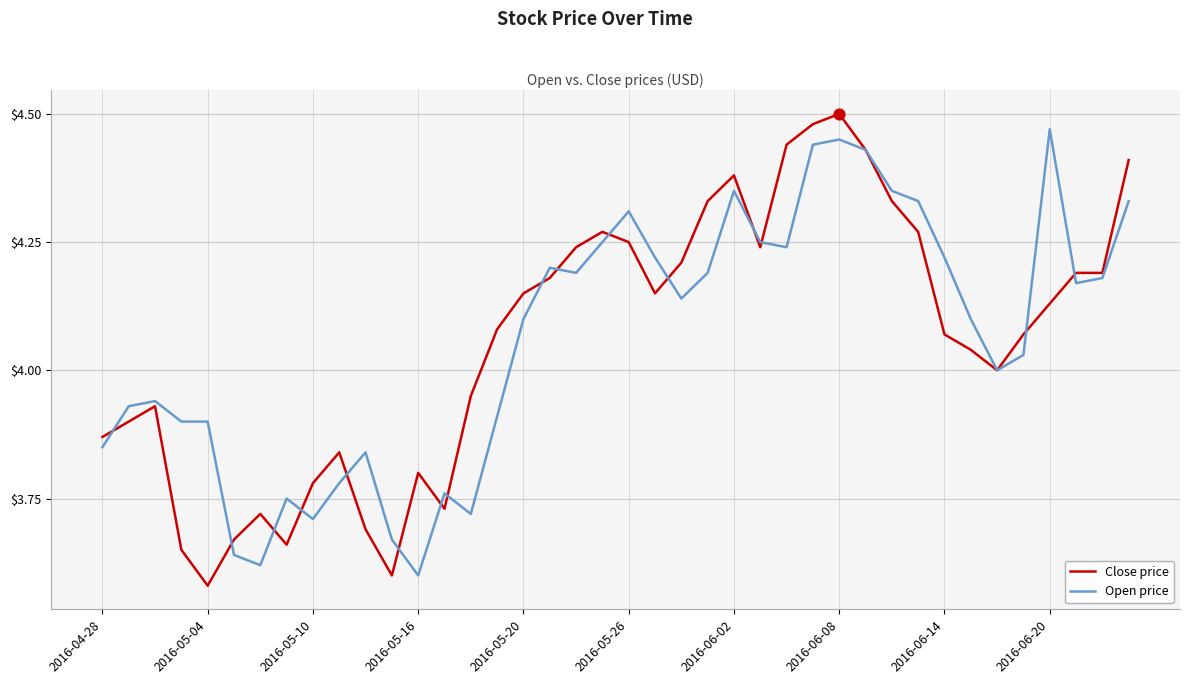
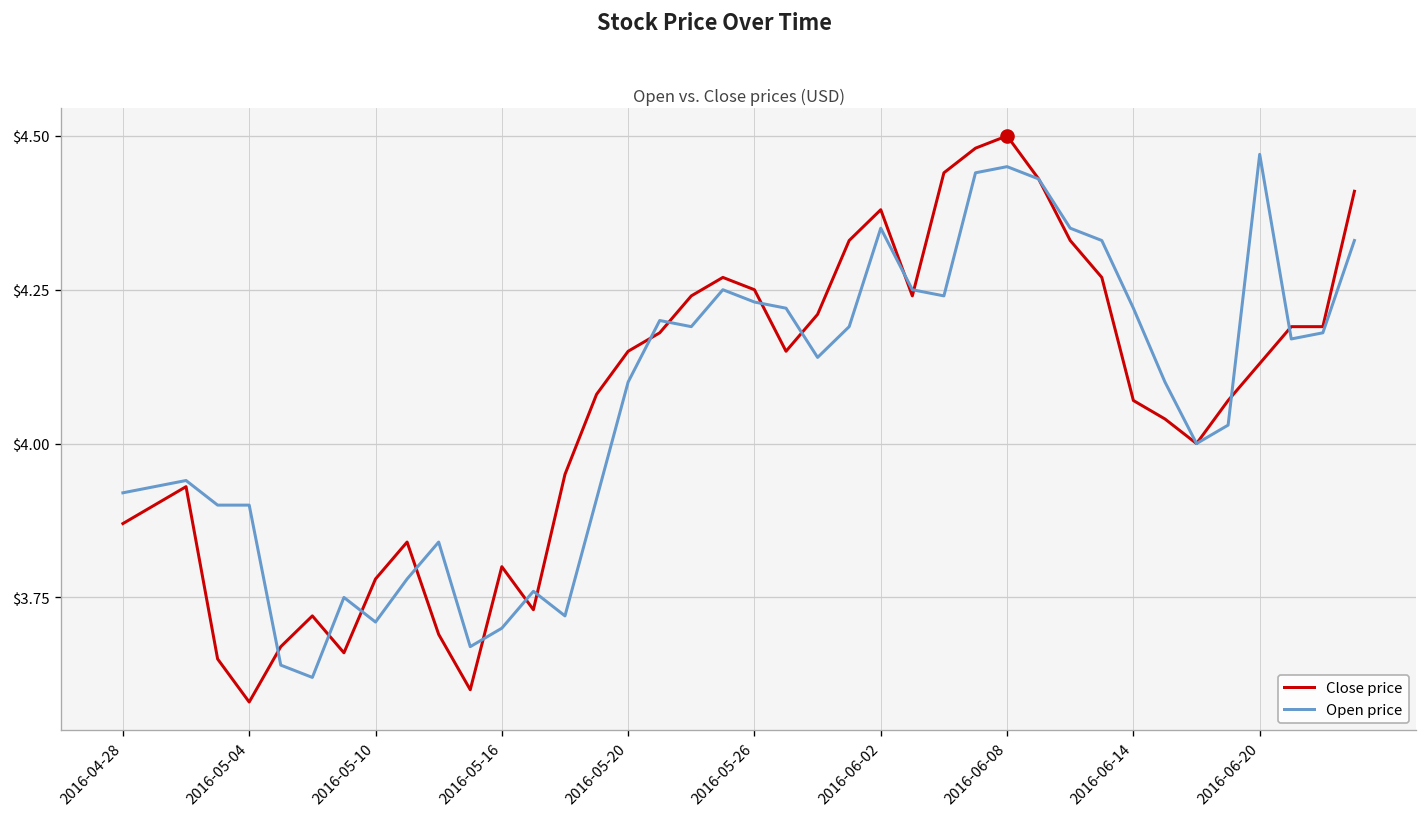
Open price, 2016-04-28: $3.85 -> $3.92
Open price, 2016-05-16: $3.6 -> $3.7
Open price, 2016-05-26: $4.31 -> $4.23
